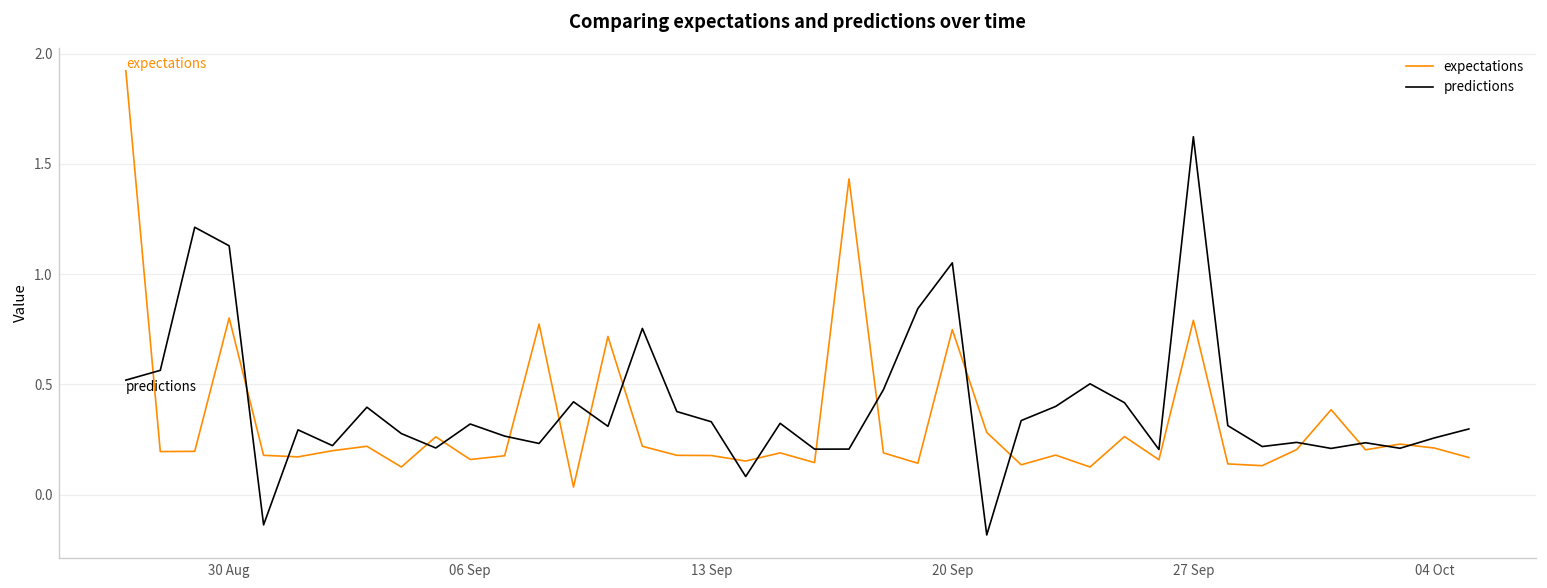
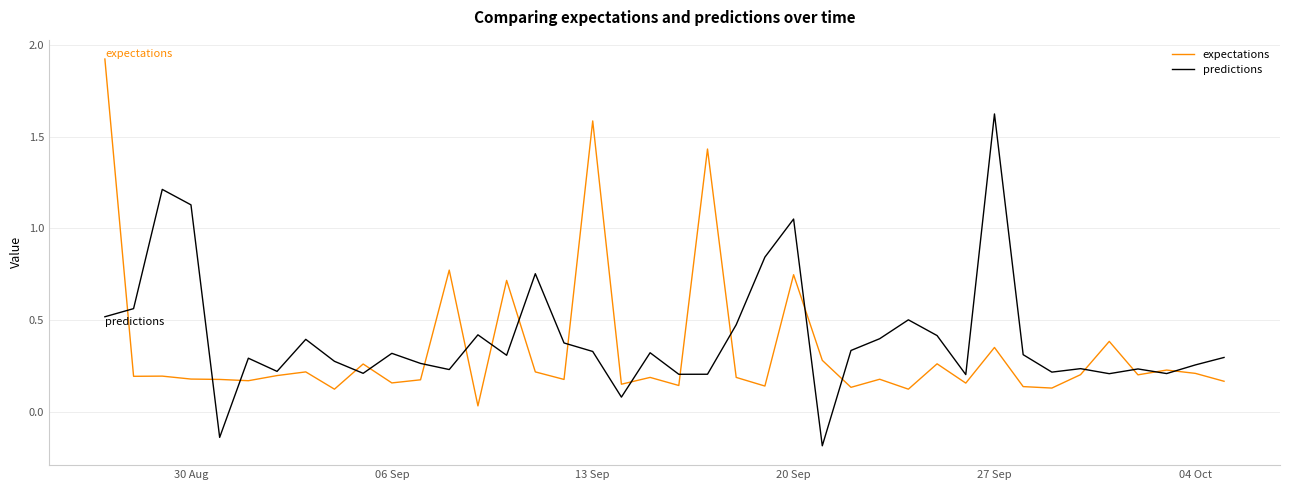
expectations, 30 Aug: 0.80 -> 0.18
expectations, 13 Sep: 0.18 -> 1.58
expectations, 27 Sep: 0.79 -> 0.35
